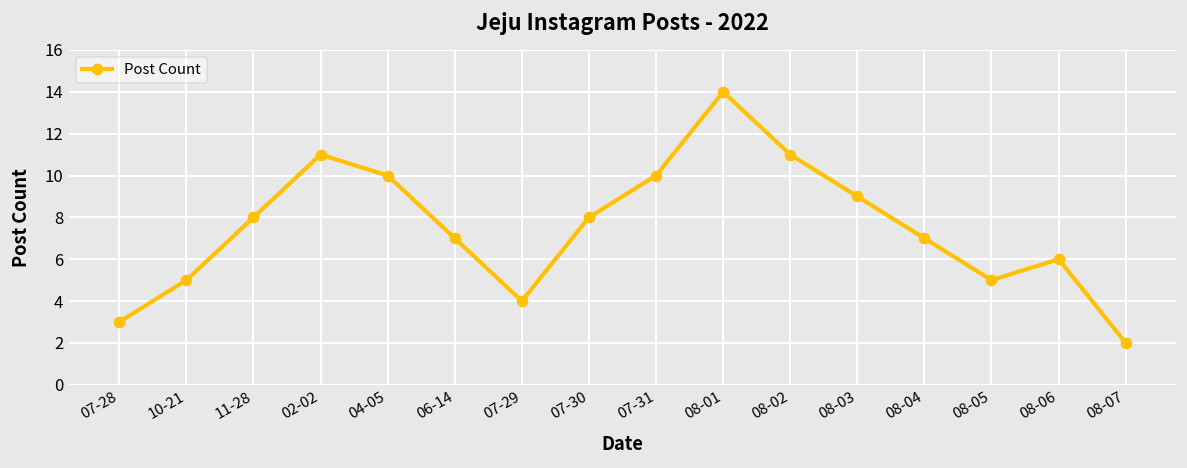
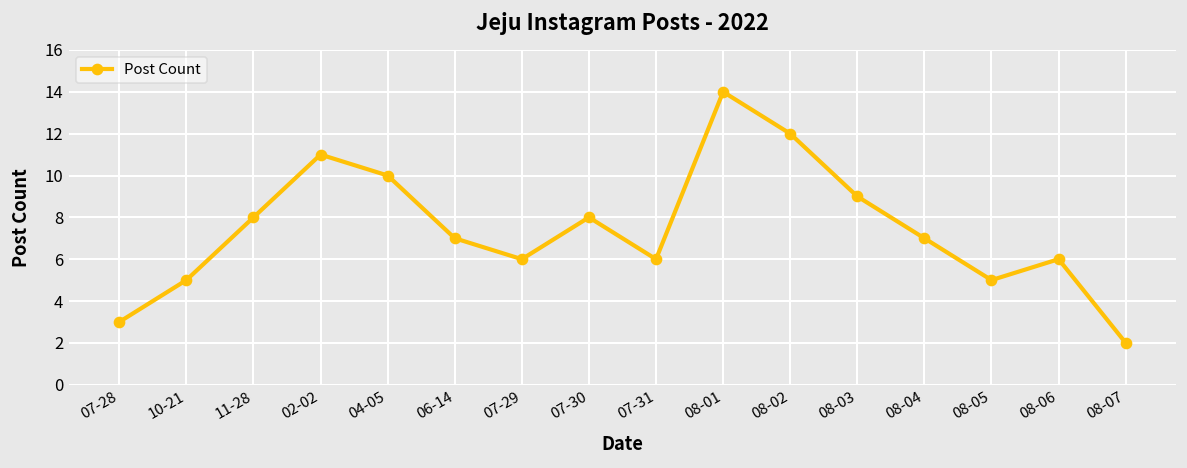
07-29: 4 -> 6
07-31: 10 -> 6
08-02: 11 -> 12
